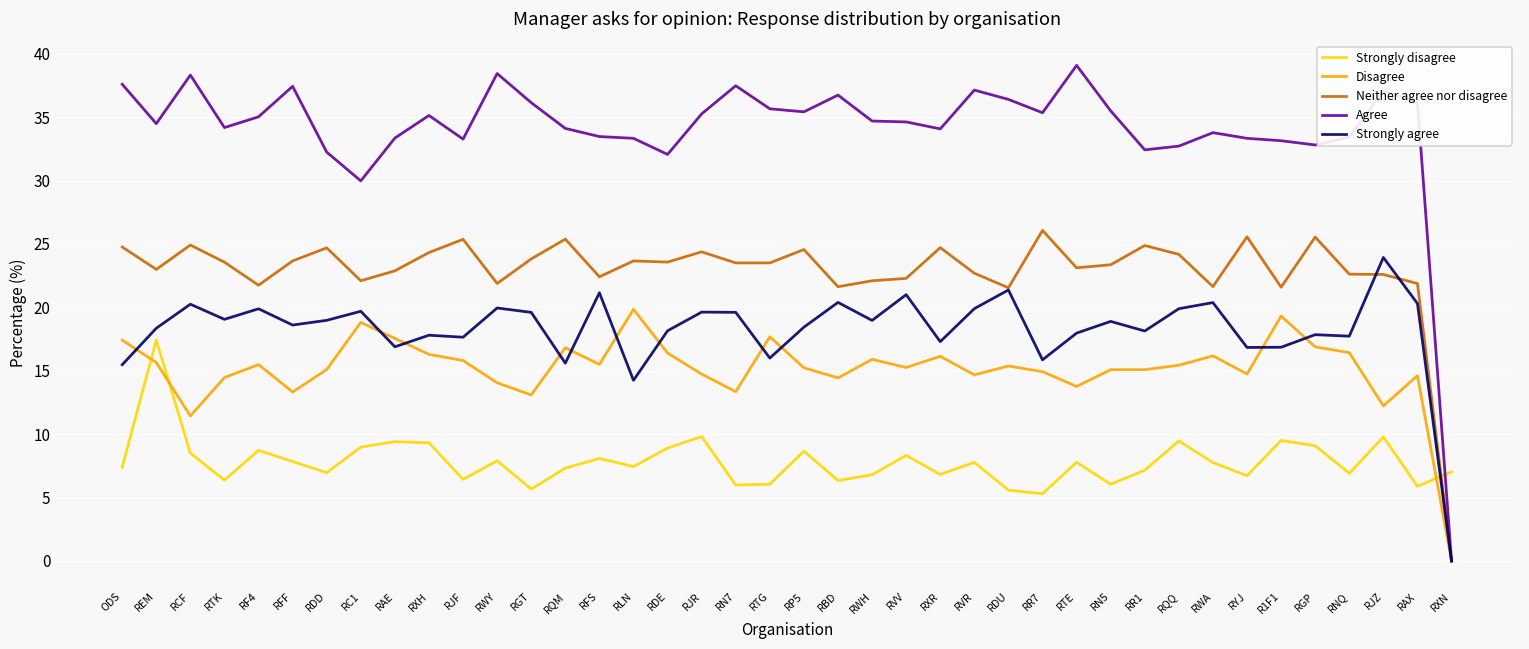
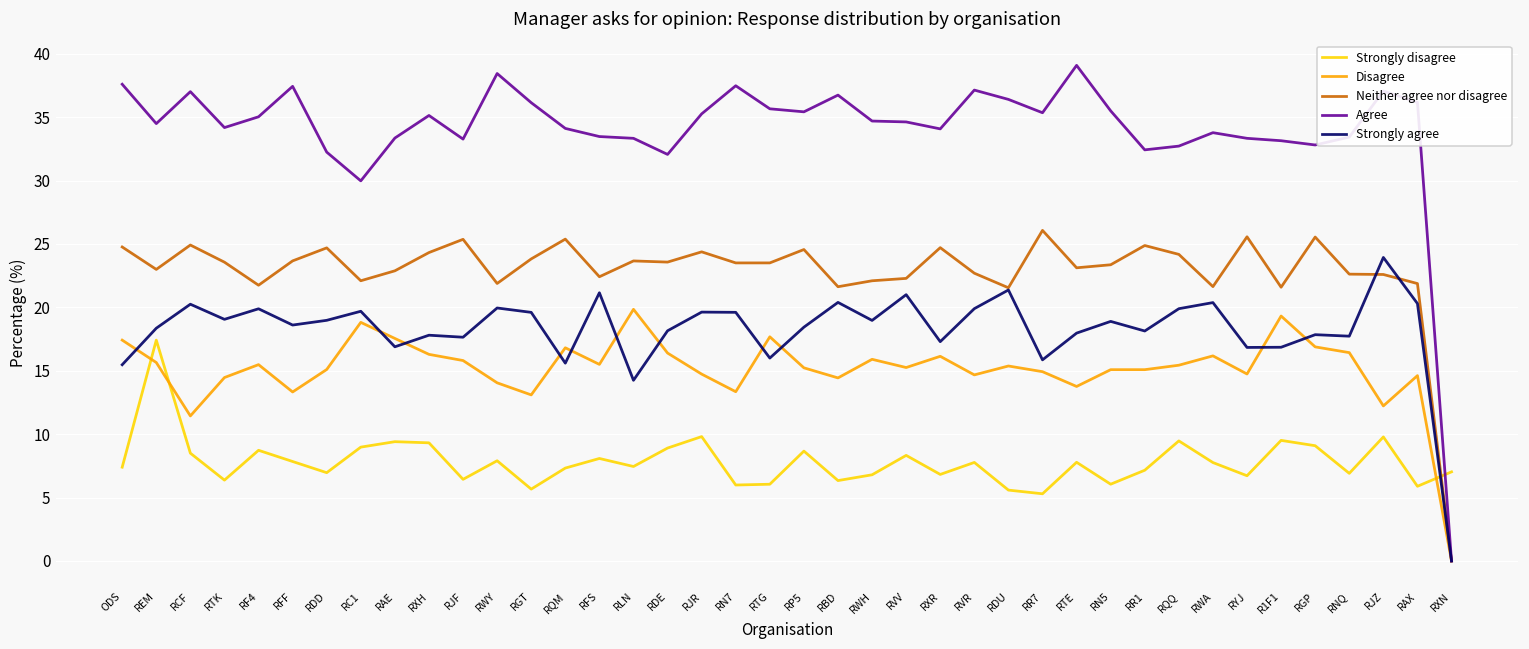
Agree, RCF: 38.3 -> 37.0
